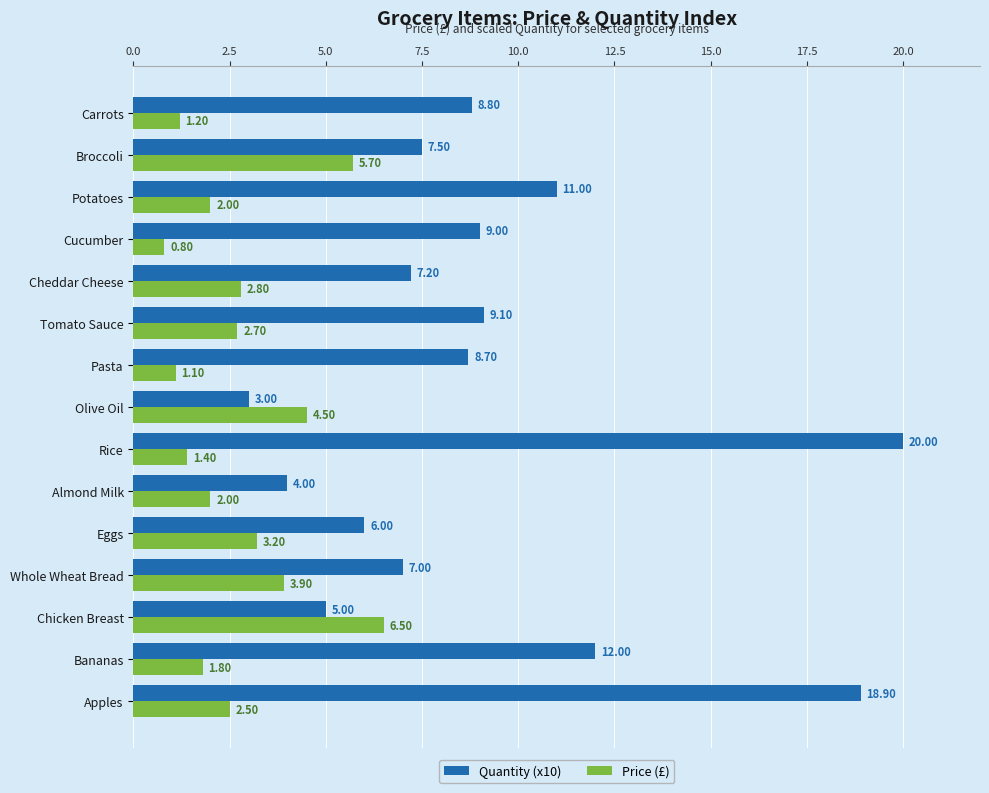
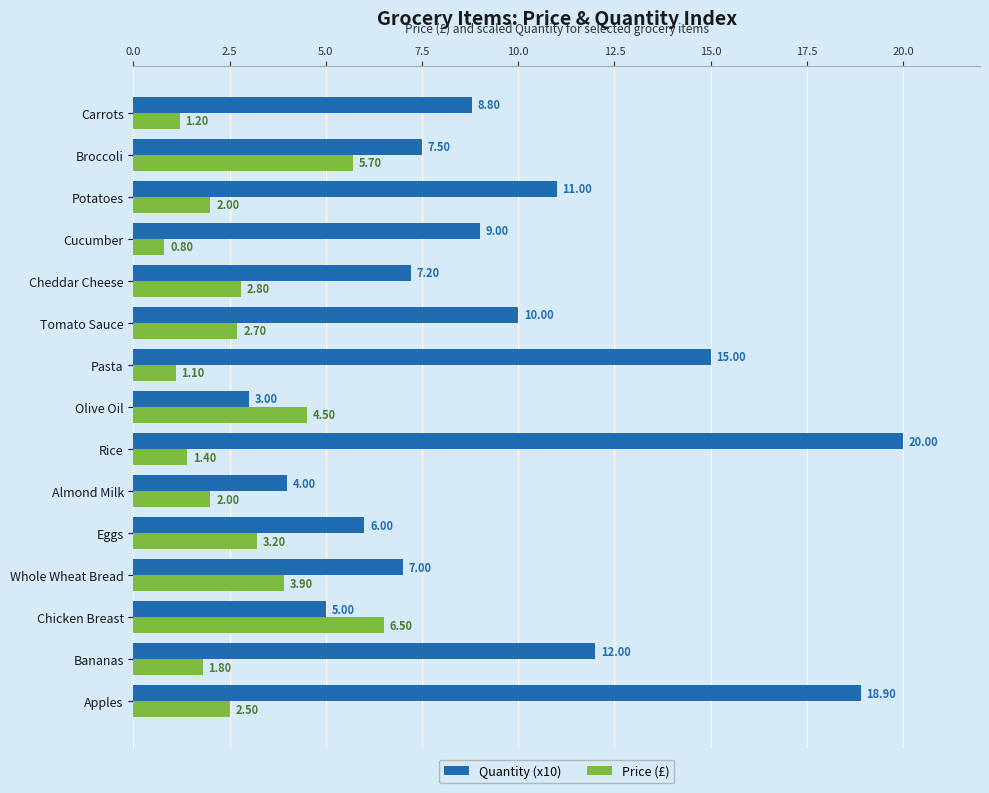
Quantity (x10), Tomato Sauce: 9.10 -> 10.00
Quantity (x10), Pasta: 8.70 -> 15.00
